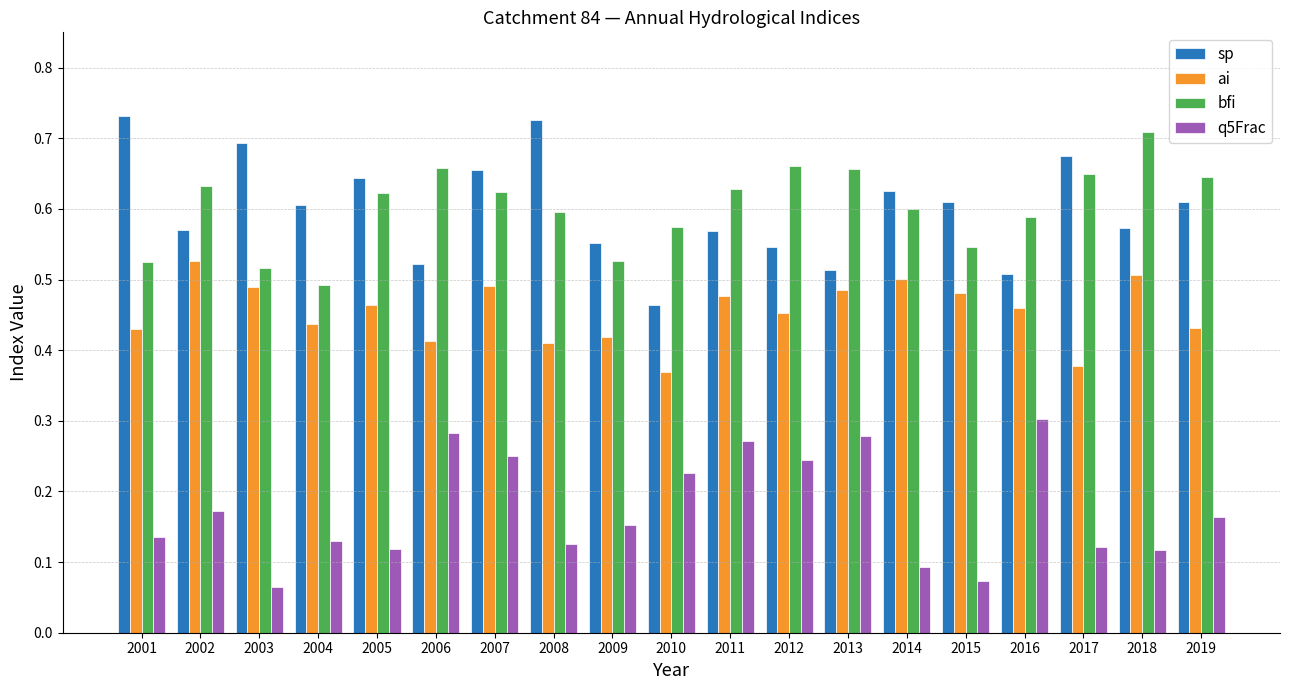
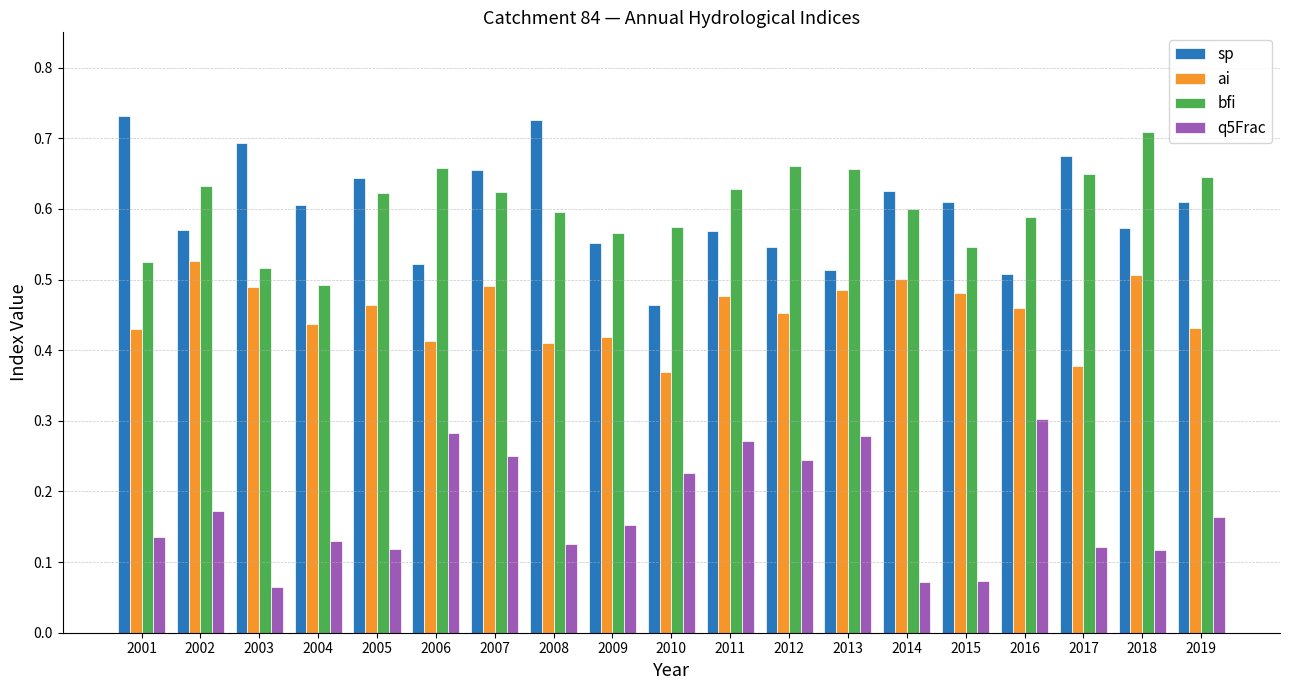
bfi, 2009: 0.53 -> 0.57
q5Frac, 2014: 0.09 -> 0.07
